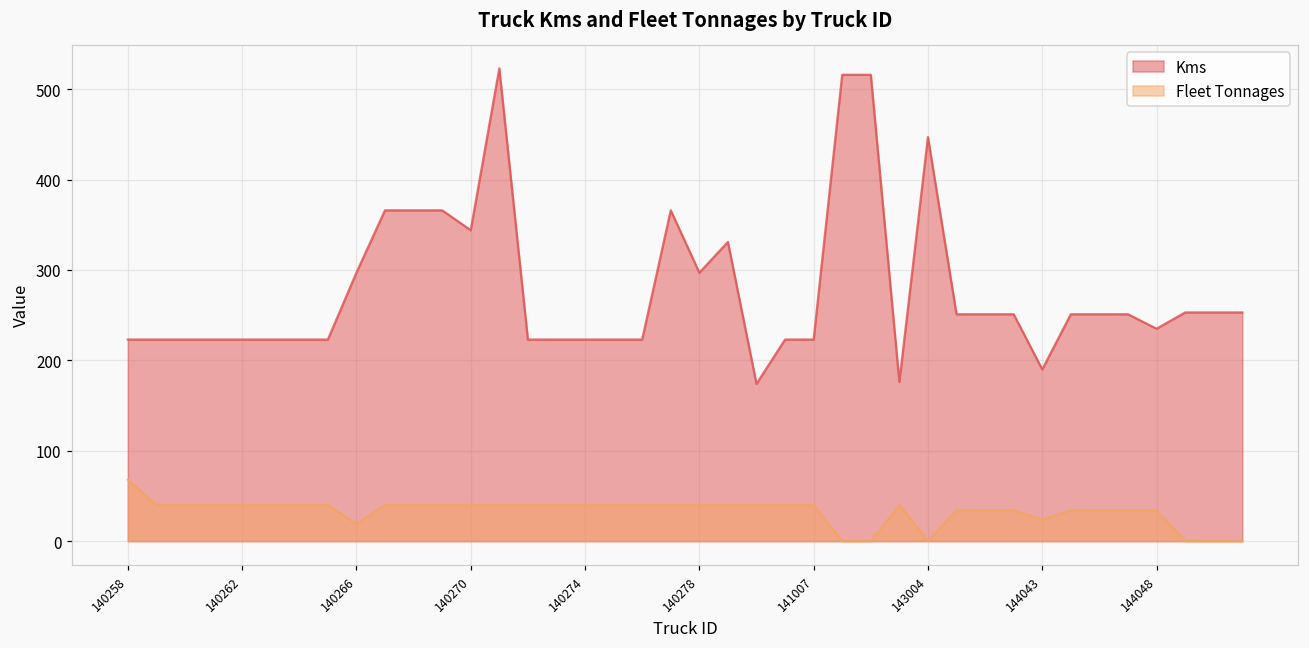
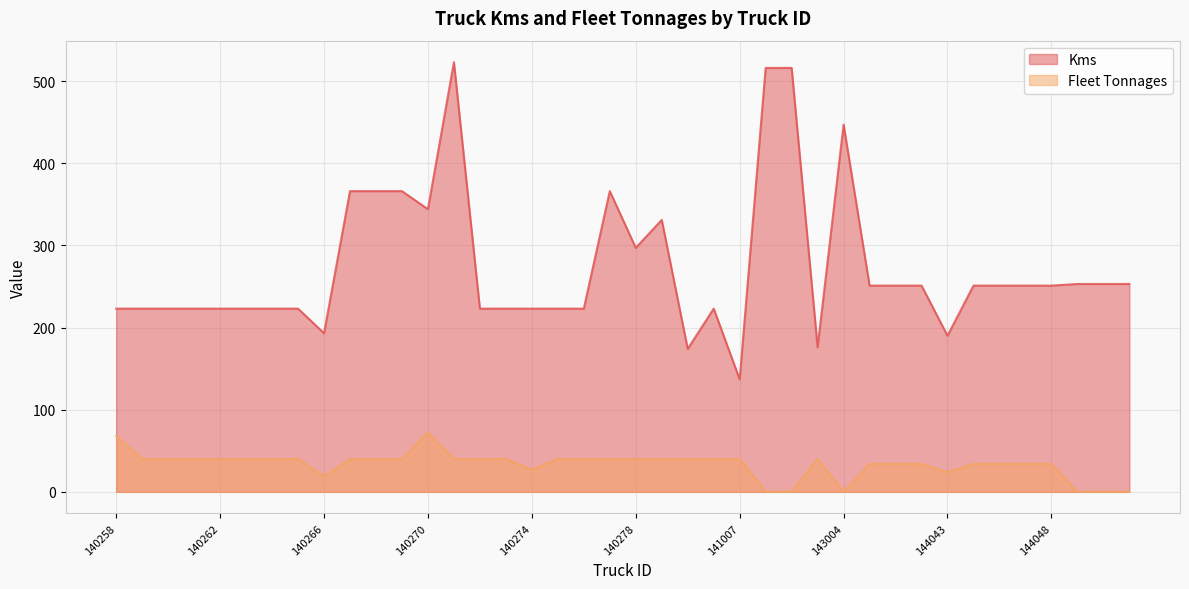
Kms, 140266: 300 -> 190
Fleet Tonnages, 140270: 40 -> 70
Fleet Tonnages, 140274: 40 -> 30
Kms, 141007: 220 -> 140
Kms, 144048: 240 -> 250
